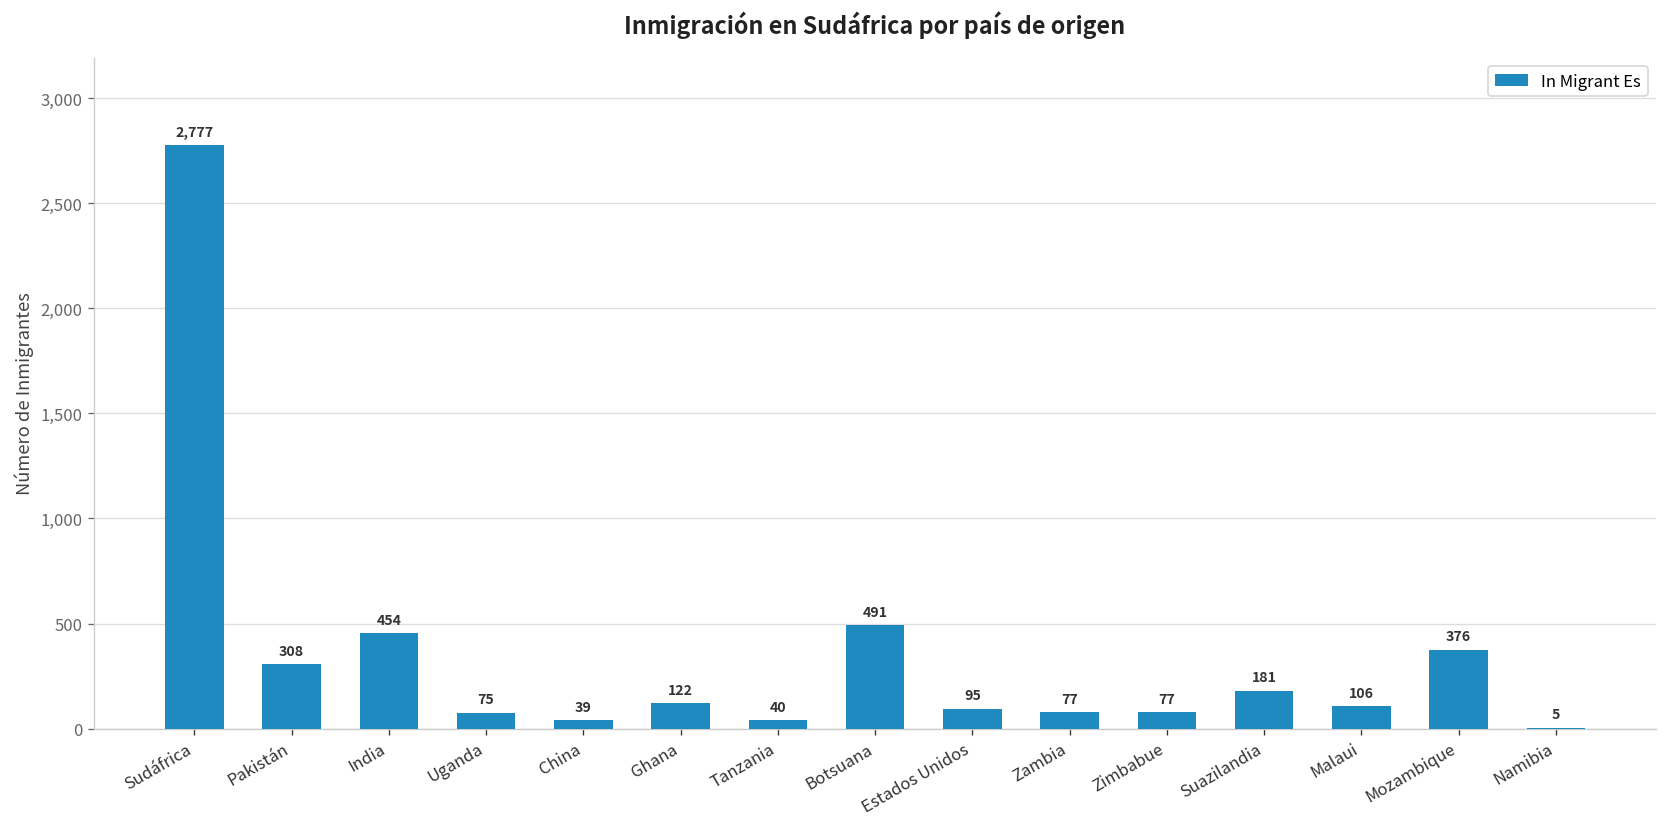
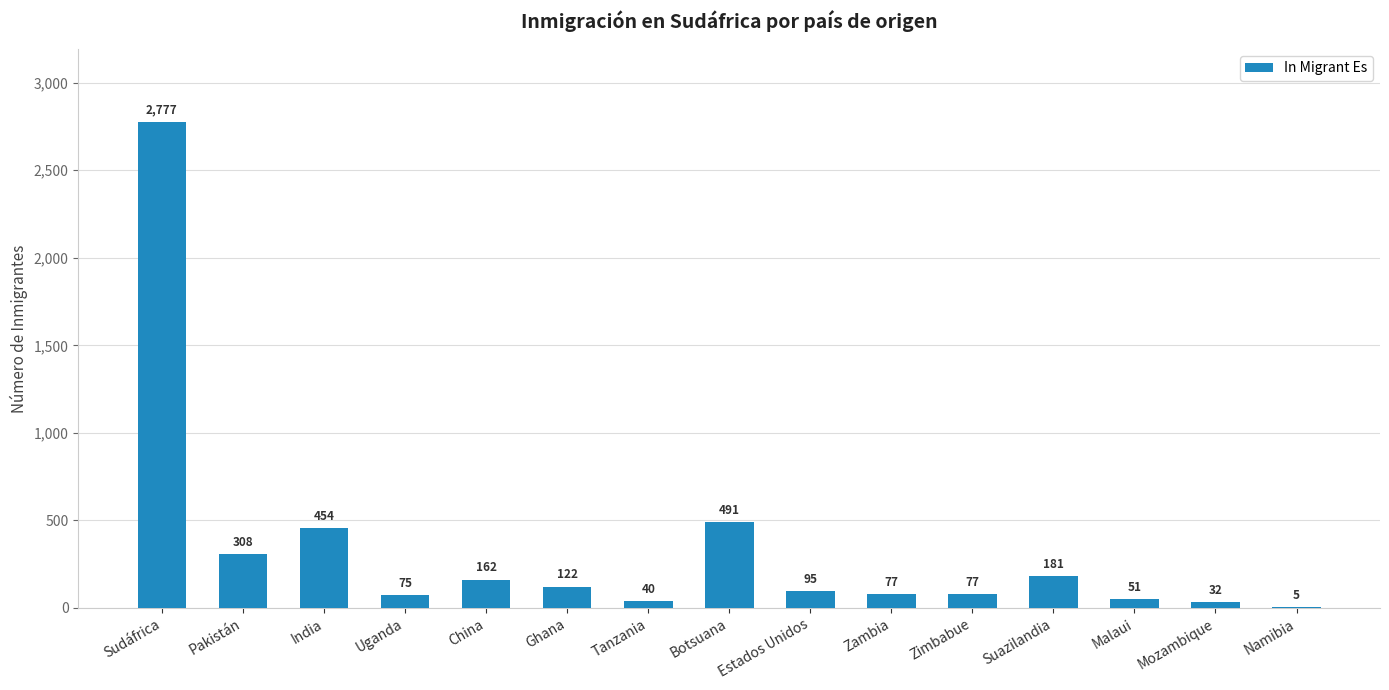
China: 39 -> 162
Malaui: 106 -> 51
Mozambique: 376 -> 32
